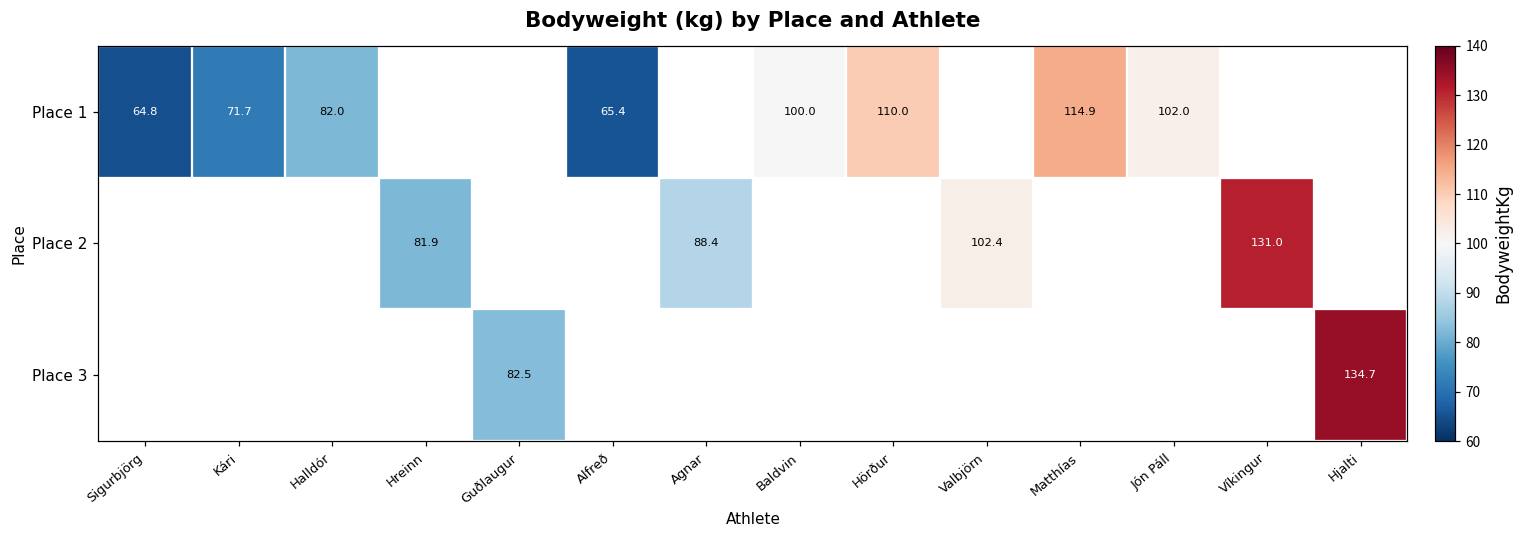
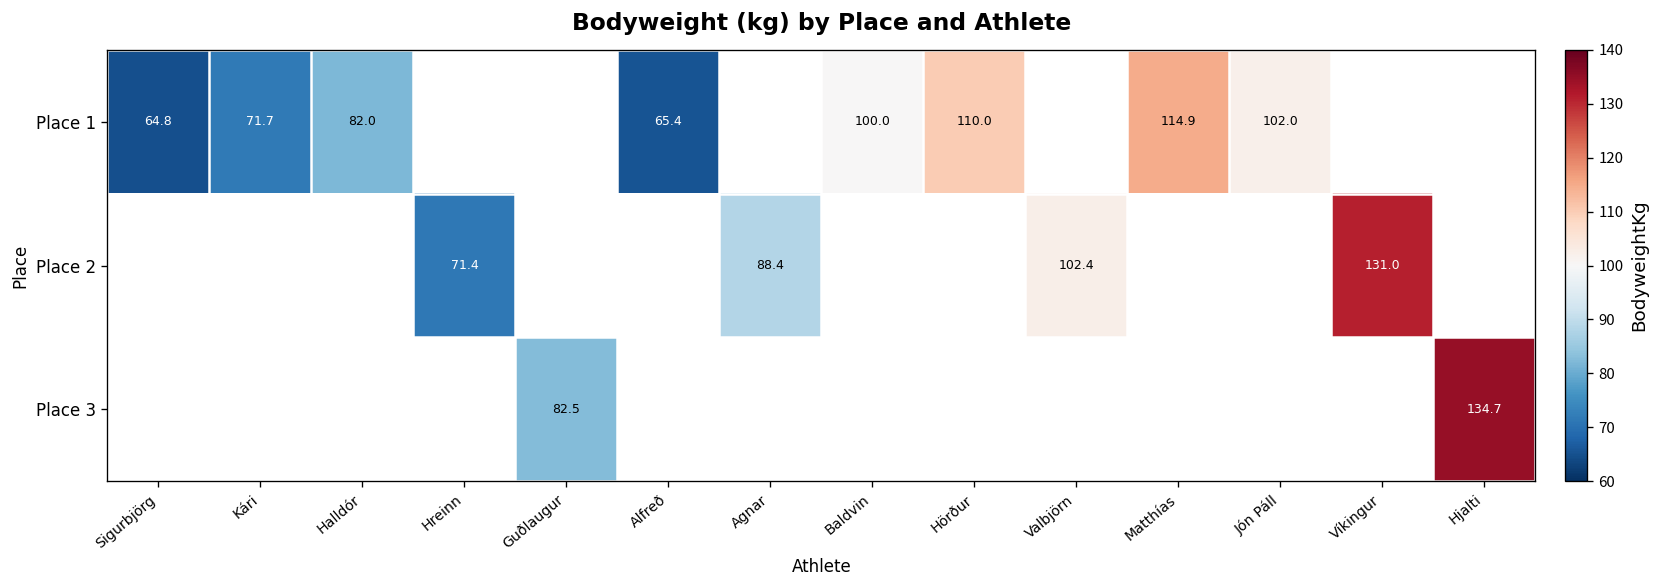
Place 2, Hreinn: 81.9 -> 71.4
